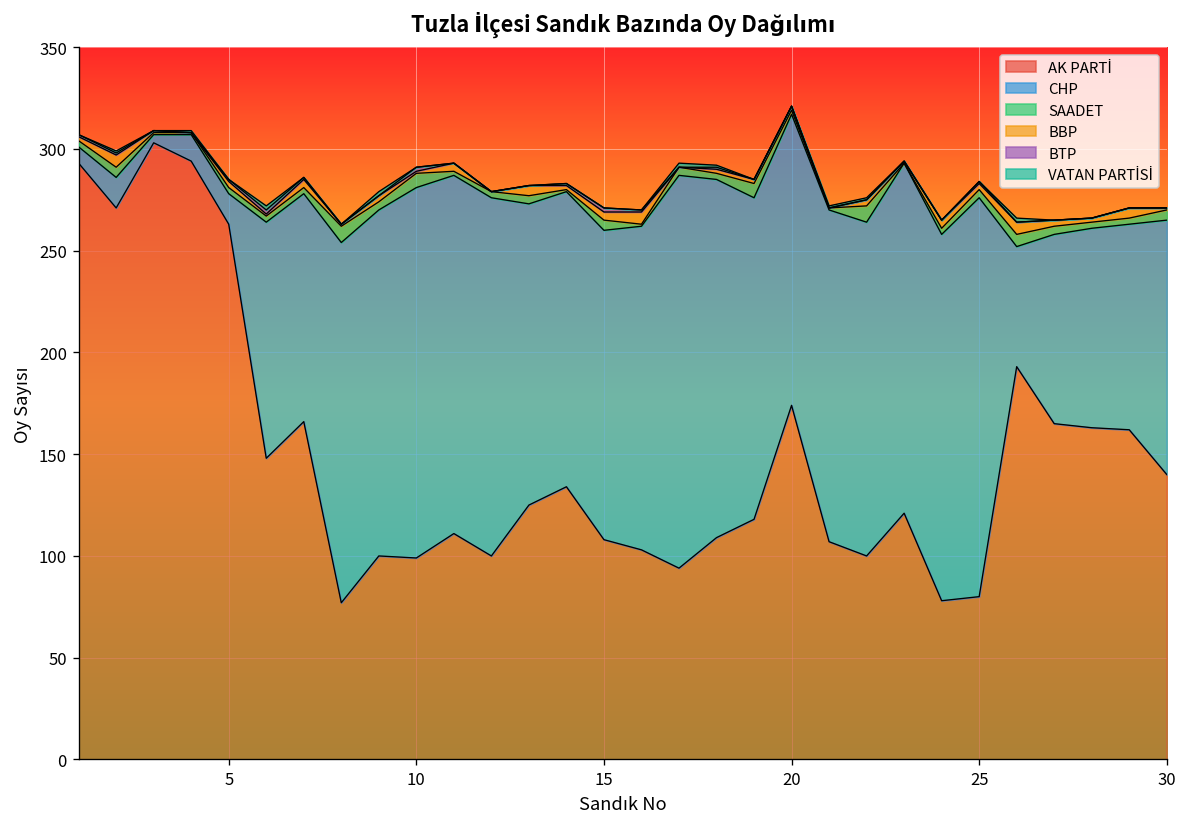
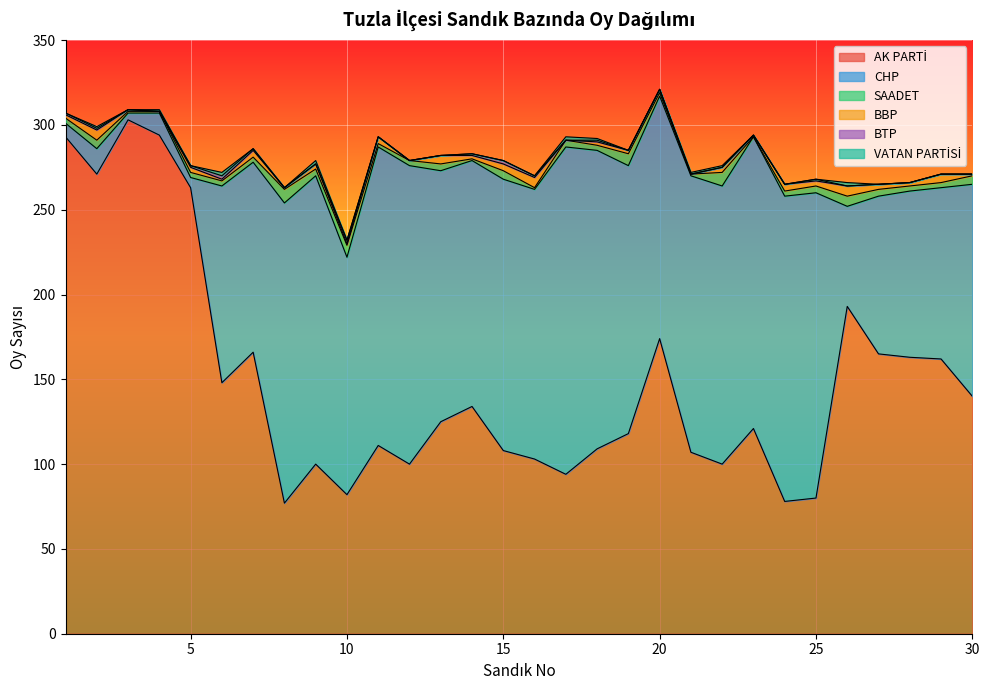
CHP, 5: 15 -> 6
AK PARTİ, 10: 99 -> 82
CHP, 10: 182 -> 140
CHP, 15: 152 -> 160
CHP, 25: 196 -> 180
